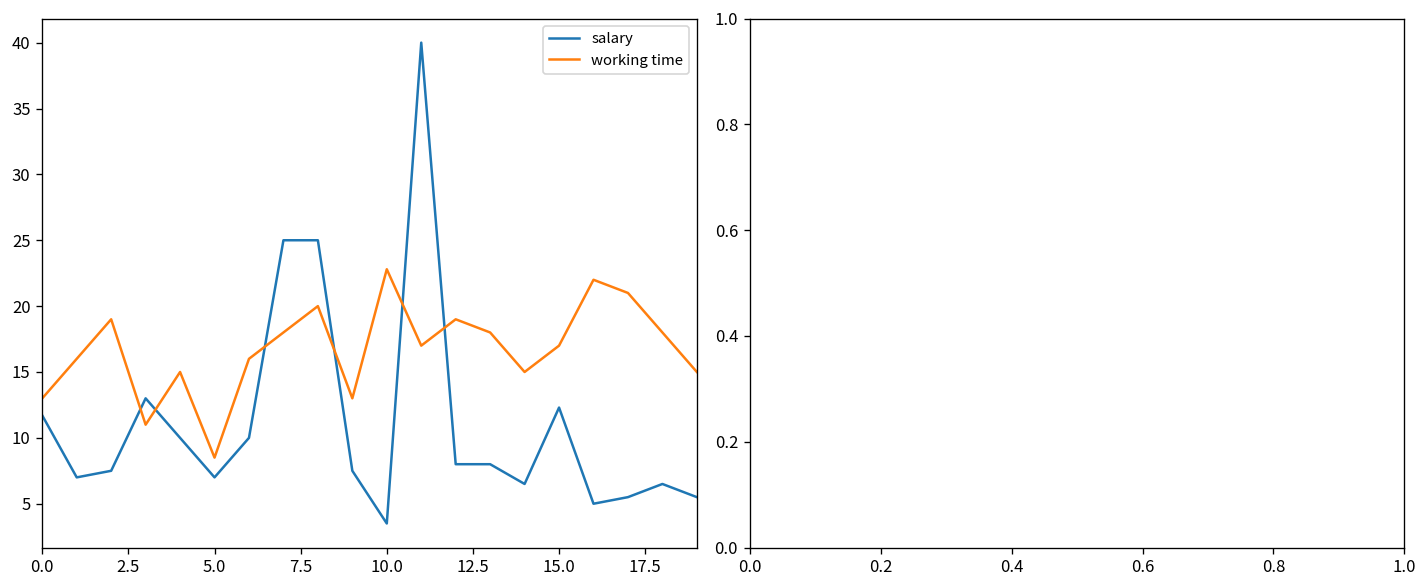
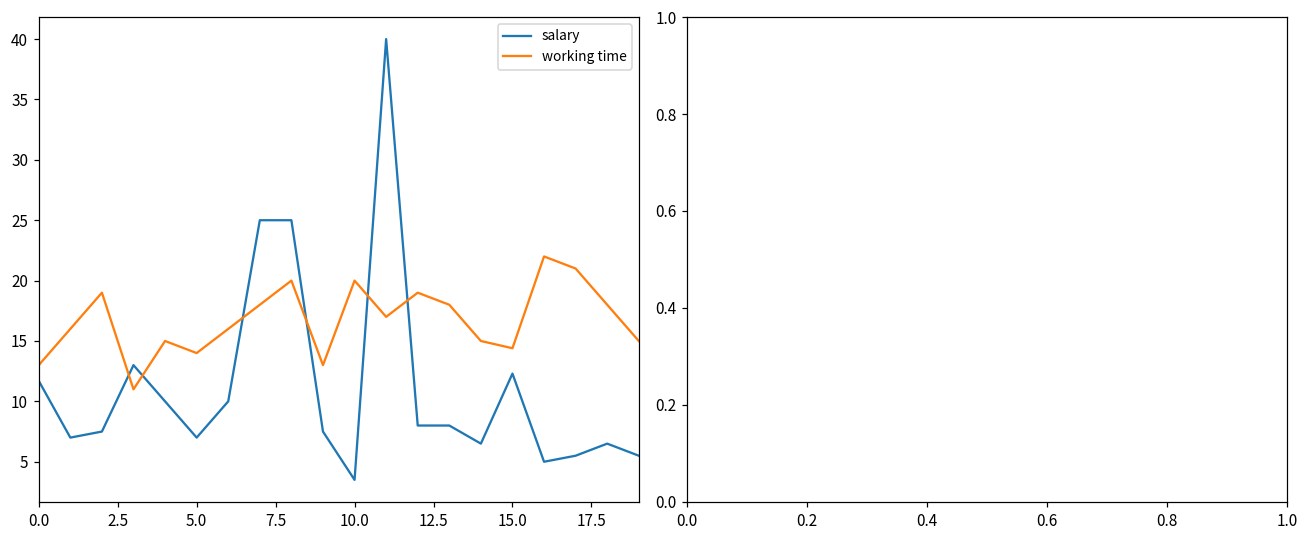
working time, 5.0: 8.5 -> 14.0
working time, 10.0: 22.8 -> 20.0
working time, 15.0: 17.0 -> 14.4
